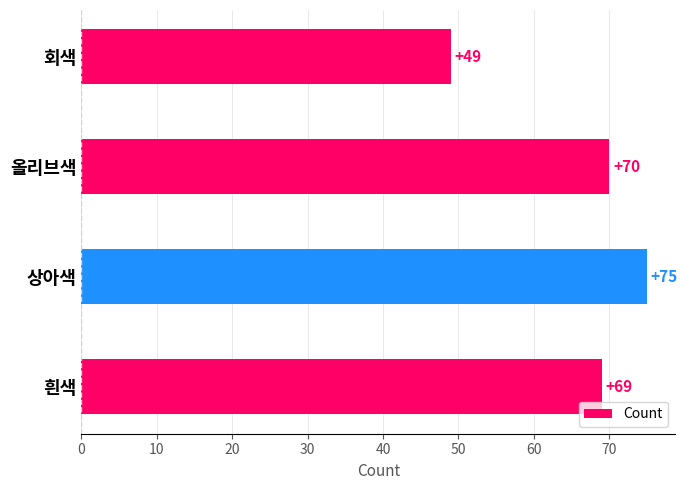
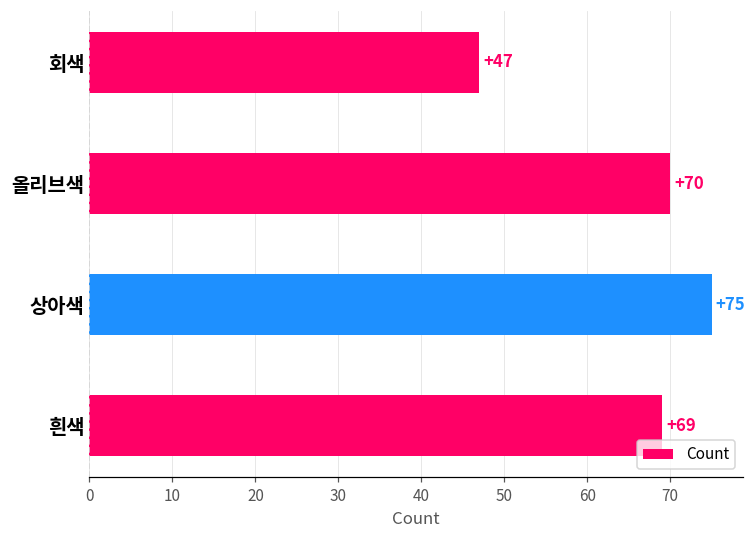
회색: +49 -> +47
